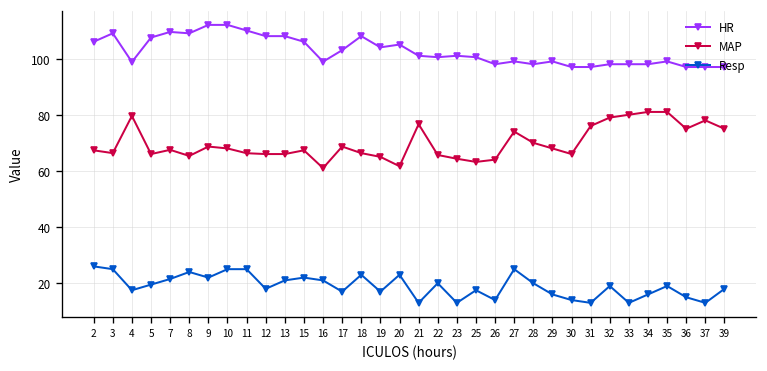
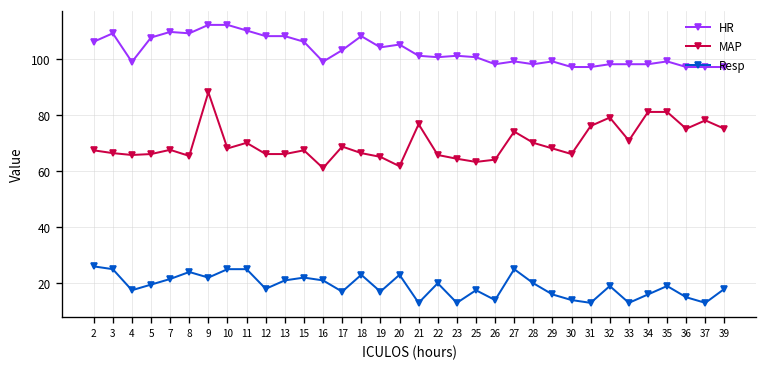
MAP, 4: 80 -> 66
MAP, 9: 69 -> 88
MAP, 11: 66 -> 70
MAP, 33: 80 -> 71
